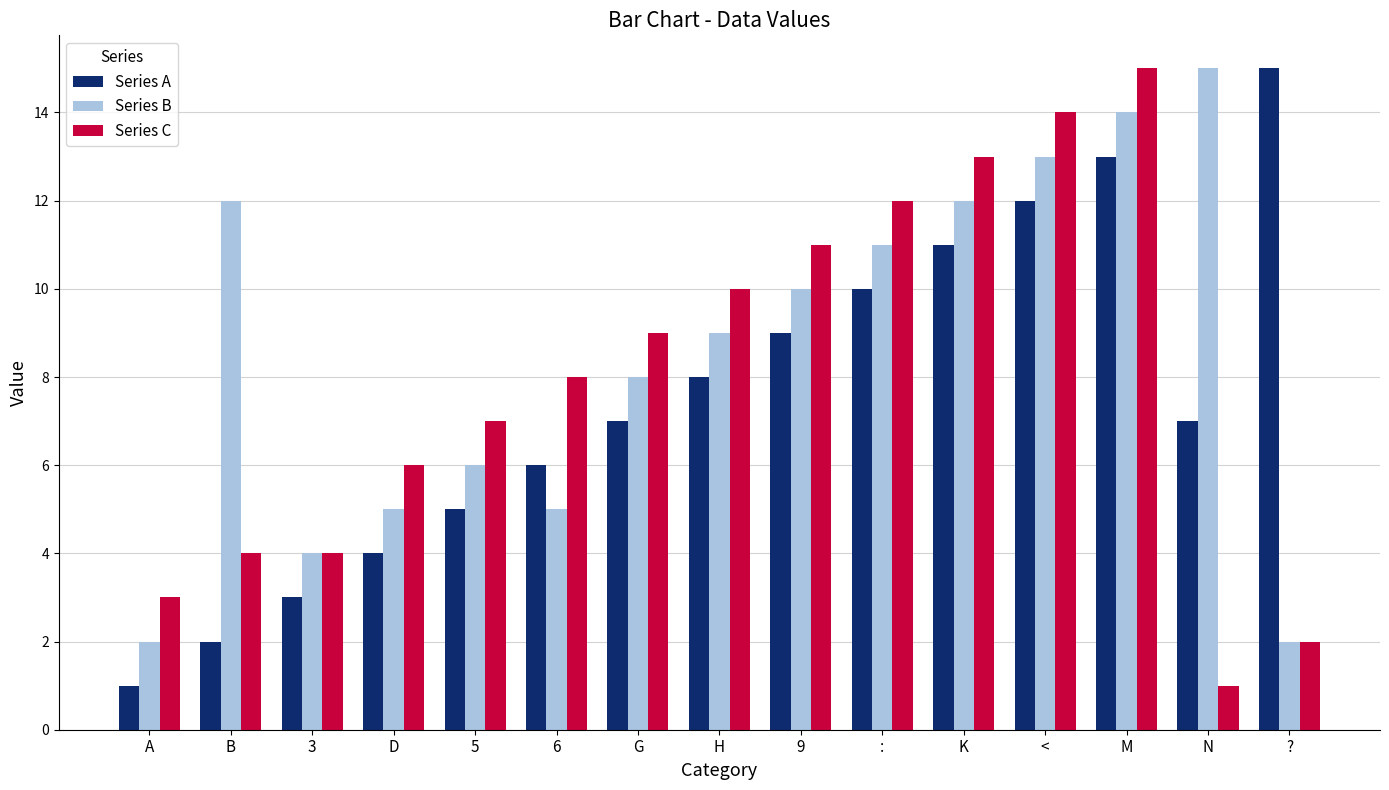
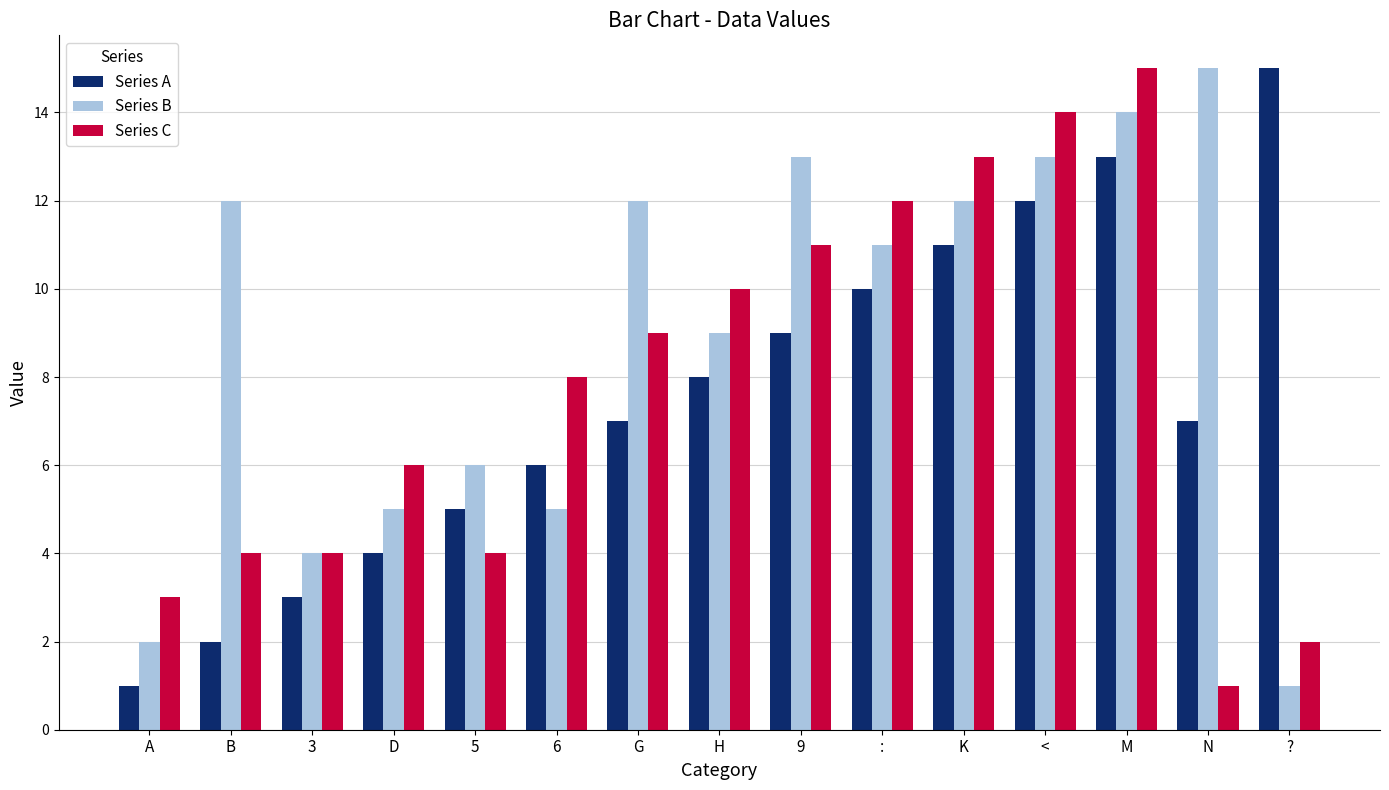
Series C, 5: 7 -> 4
Series B, G: 8 -> 12
Series B, 9: 10 -> 13
Series B, ?: 2 -> 1
